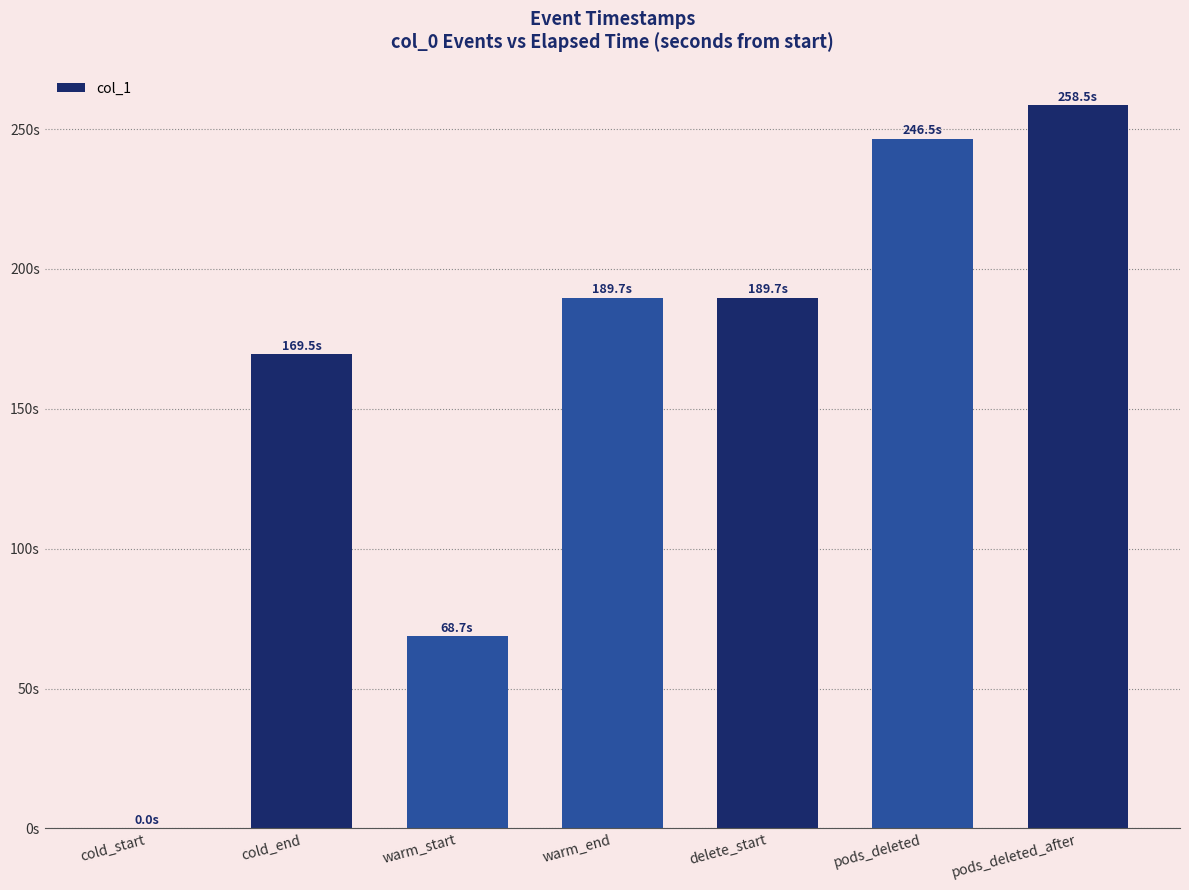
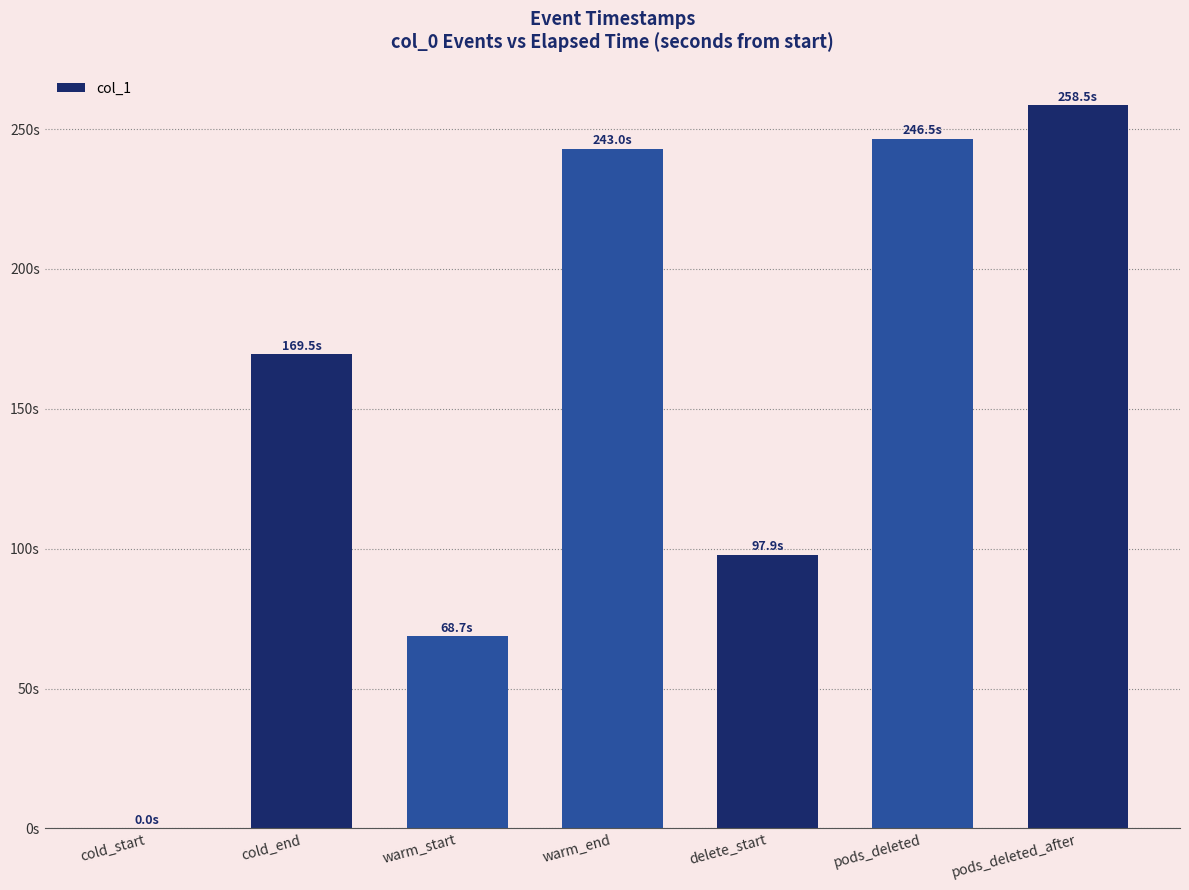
warm_end: 189.7s -> 243.0s
delete_start: 189.7s -> 97.9s
